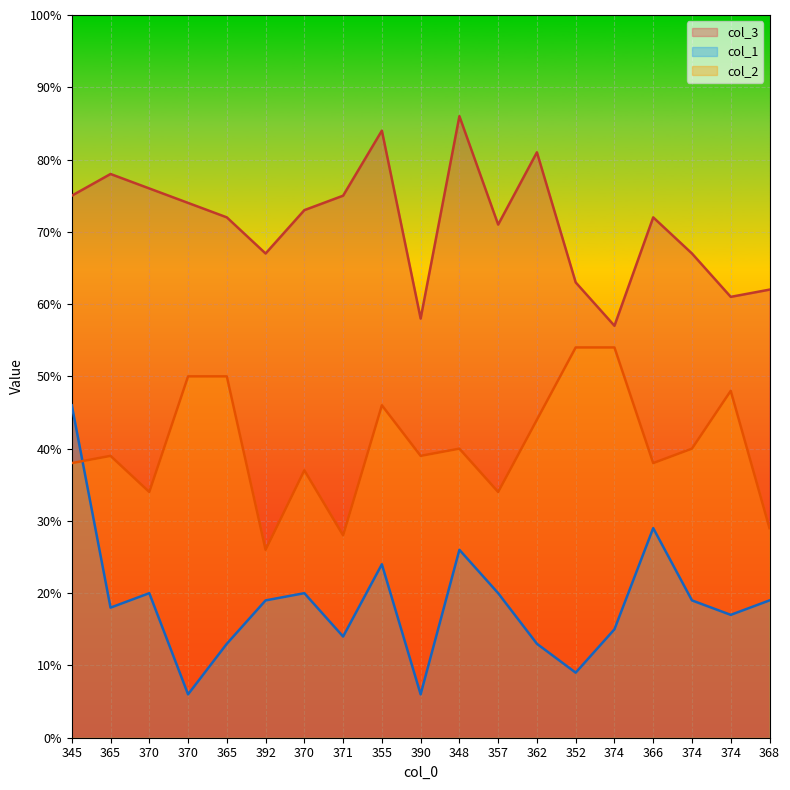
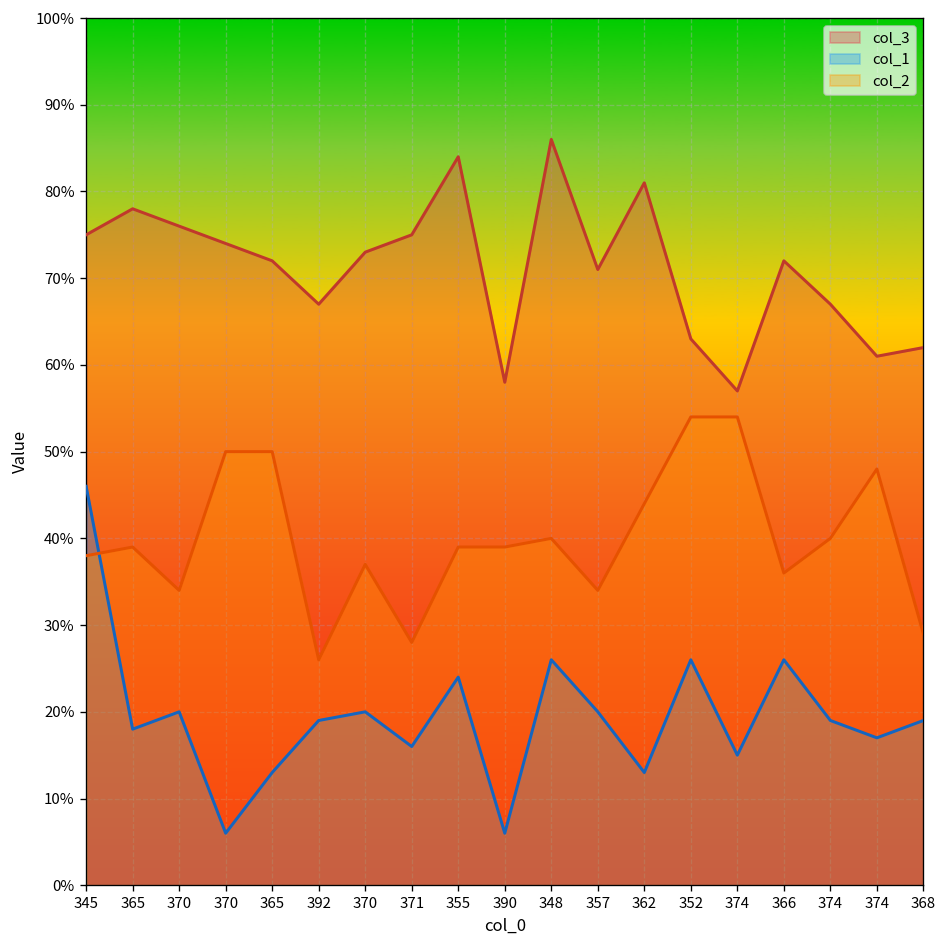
col_1, 371: 14% -> 16%
col_2, 355: 46% -> 39%
col_1, 352: 9% -> 26%
col_1, 366: 29% -> 26%
col_2, 366: 38% -> 36%
